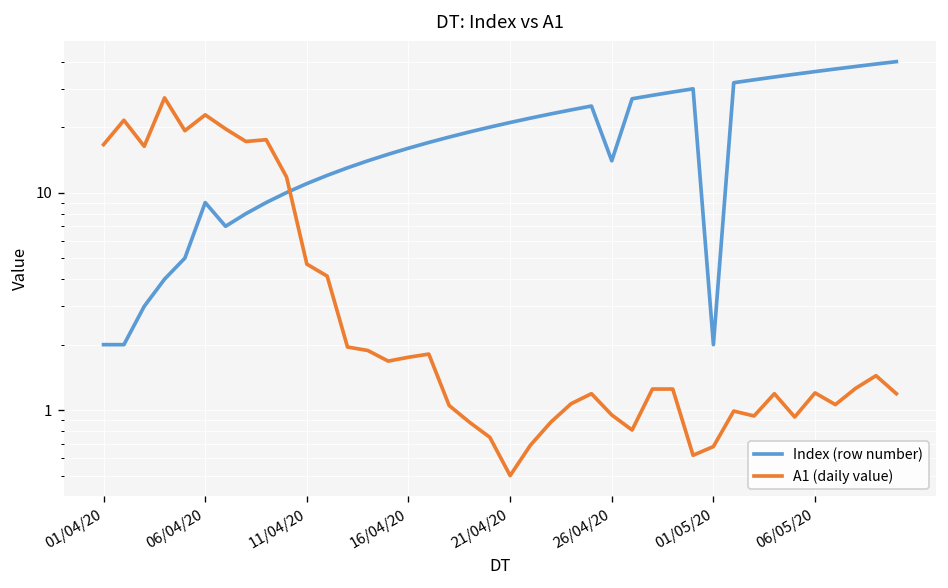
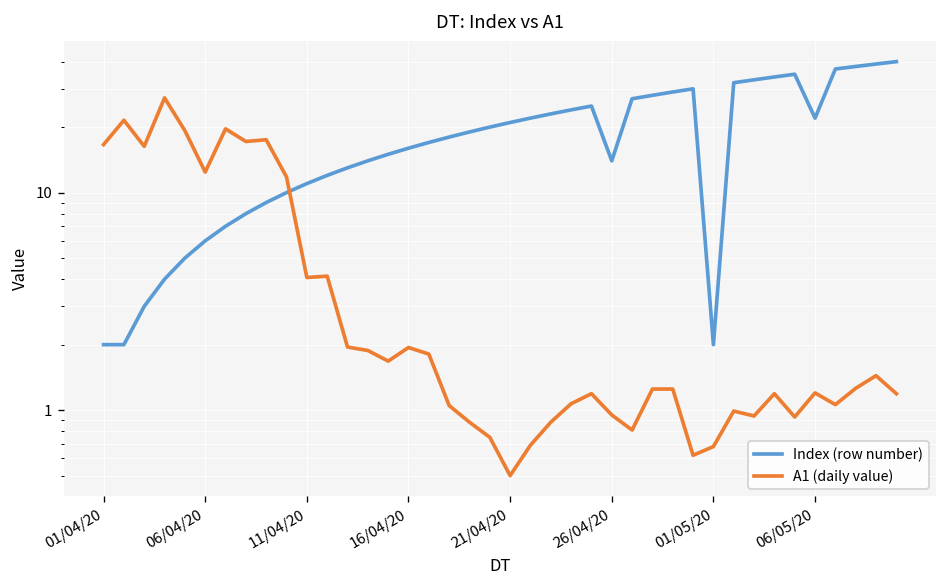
Index (row number), 06/04/20: 9 -> 6
A1 (daily value), 06/04/20: 23 -> 12
A1 (daily value), 11/04/20: 4.7 -> 4.1
A1 (daily value), 16/04/20: 1.8 -> 1.9
Index (row number), 06/05/20: 36 -> 22
